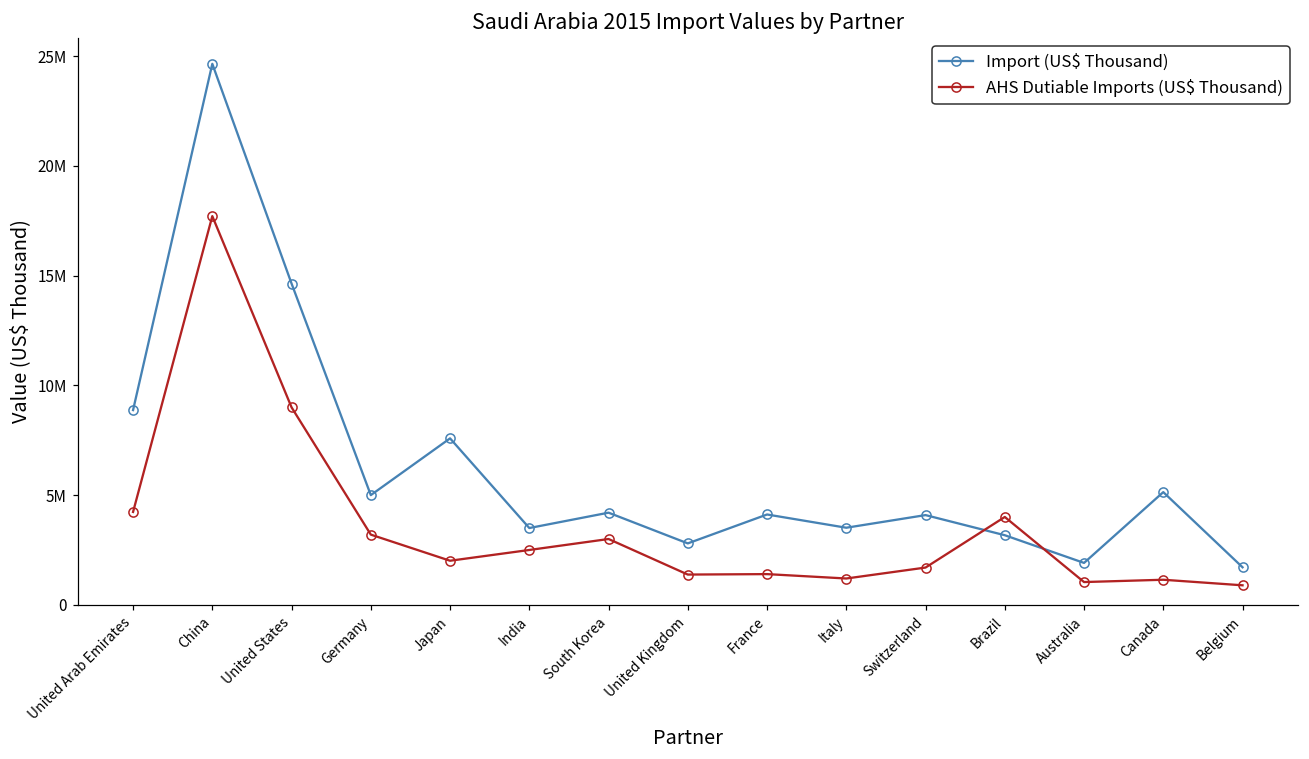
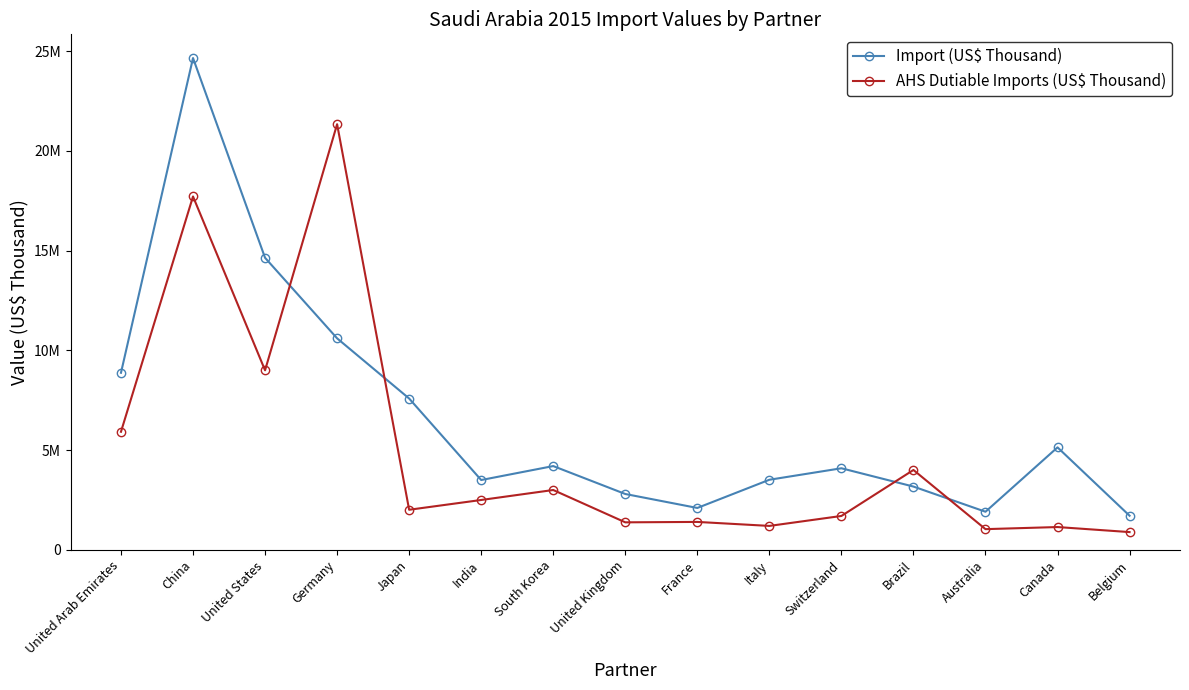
AHS Dutiable Imports (US$ Thousand), United Arab Emirates: 4200000 -> 5900000
Import (US$ Thousand), Germany: 5000000 -> 10600000
AHS Dutiable Imports (US$ Thousand), Germany: 3200000 -> 21300000
Import (US$ Thousand), France: 4100000 -> 2100000
